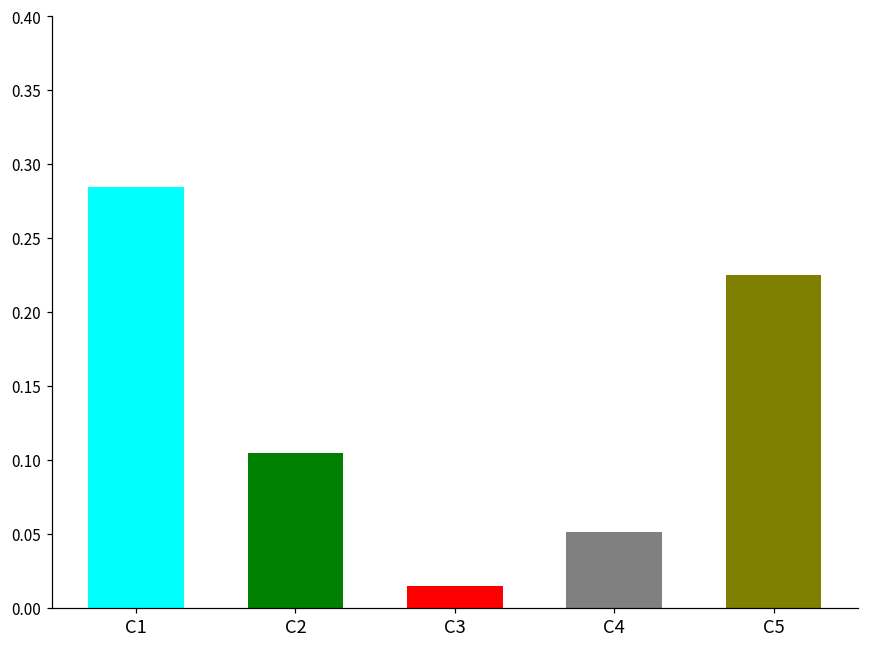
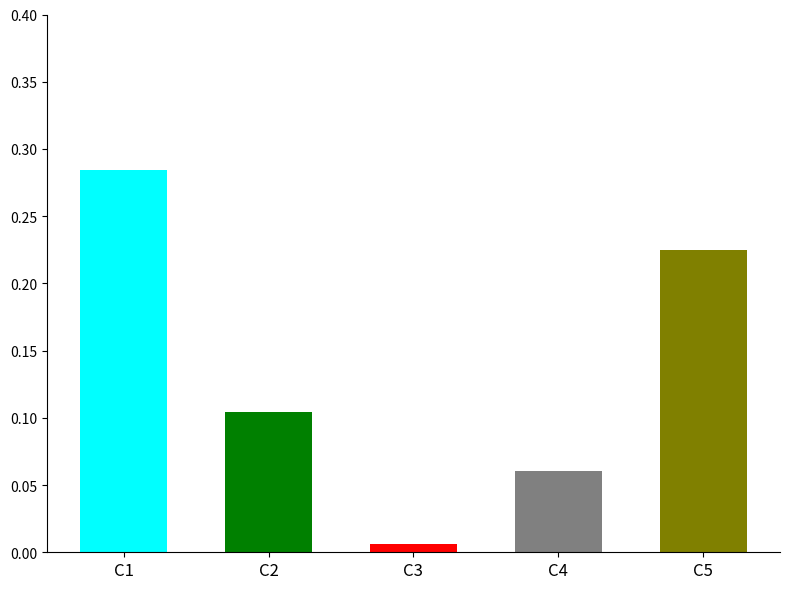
C3: 0.015 -> 0.006
C4: 0.051 -> 0.060
